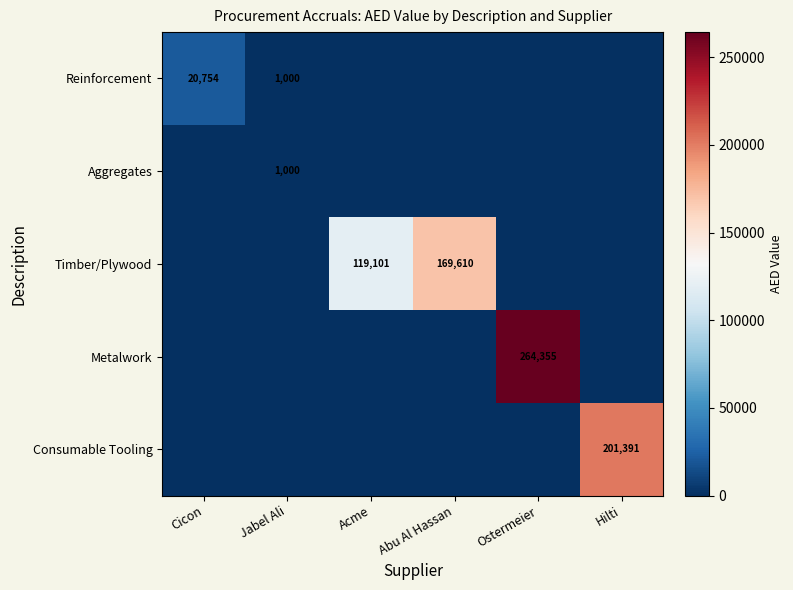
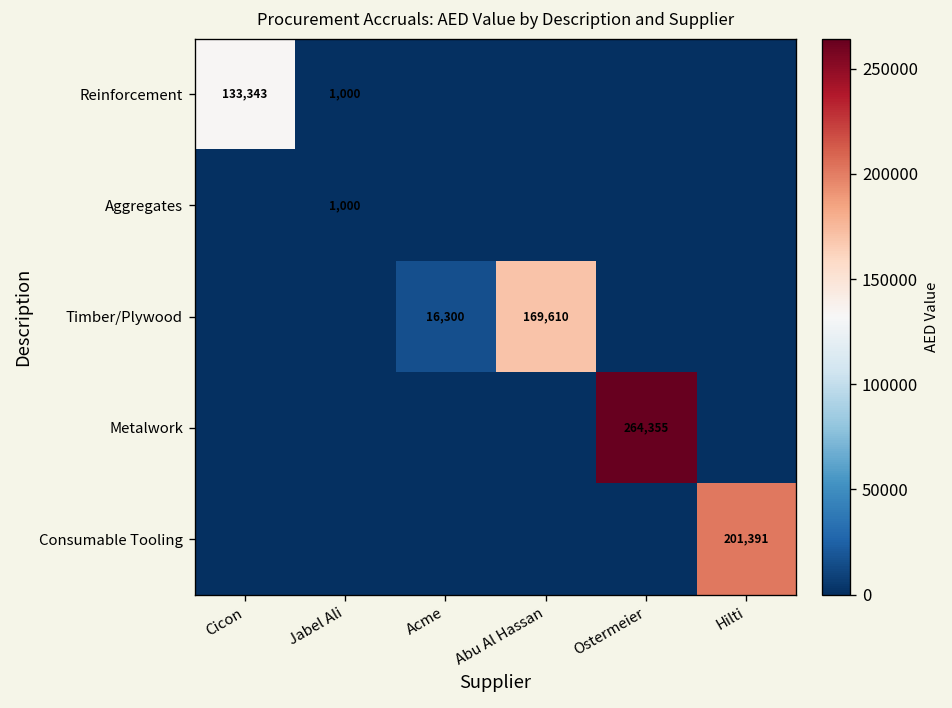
Reinforcement, Cicon: 20,754 -> 133,343
Timber/Plywood, Acme: 119,101 -> 16,300
